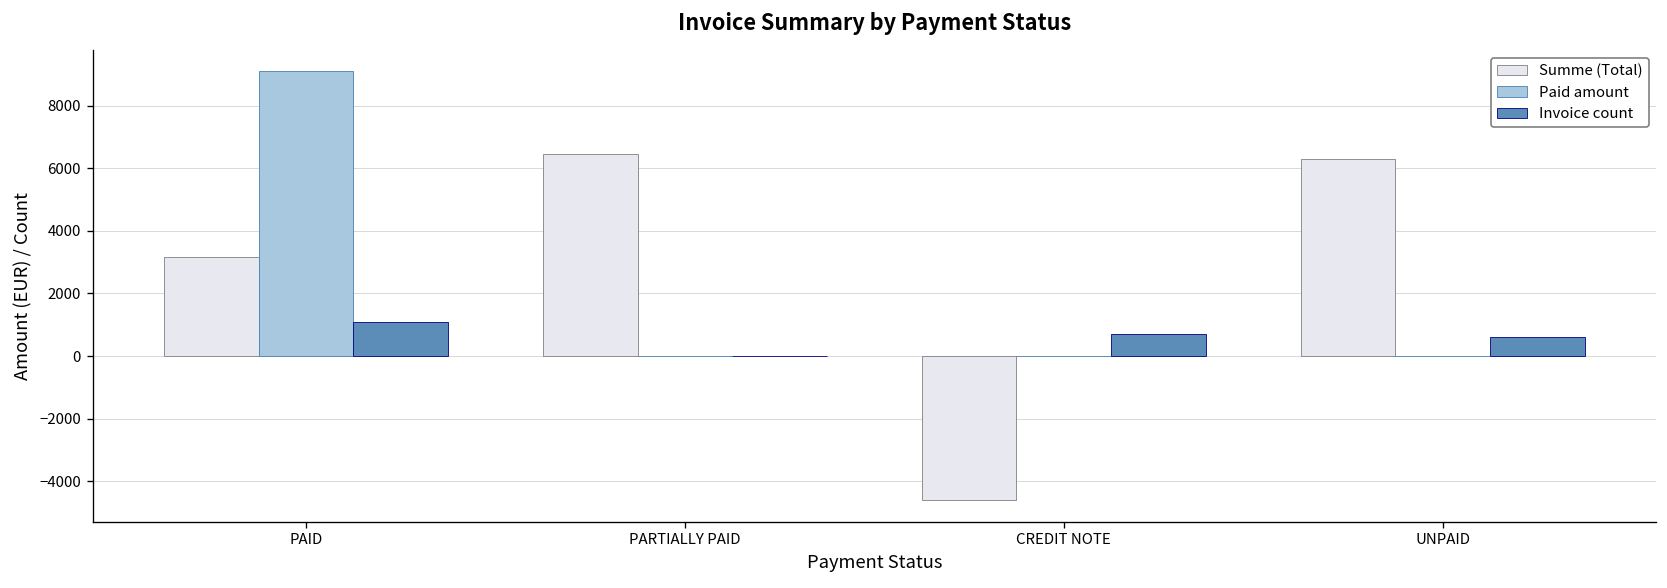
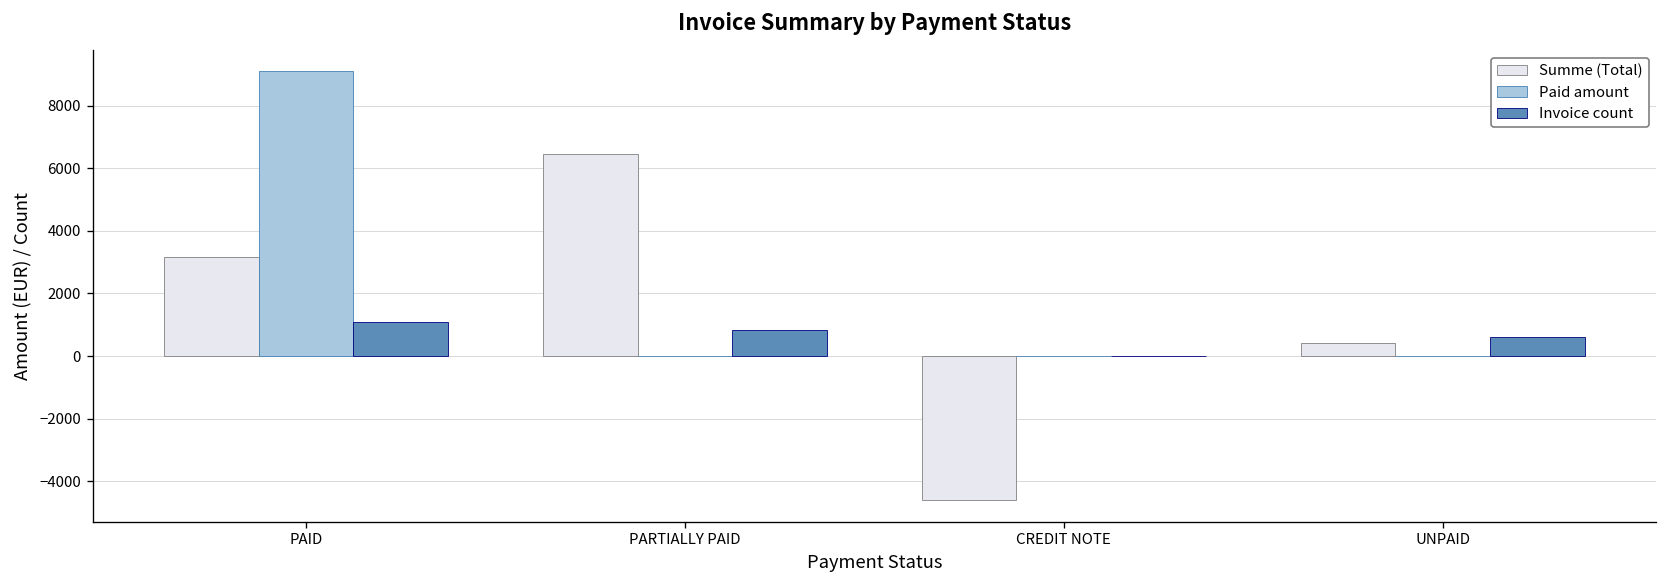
Invoice count, PARTIALLY PAID: 0 -> 800
Invoice count, CREDIT NOTE: 700 -> 0
Summe (Total), UNPAID: 6300 -> 400
